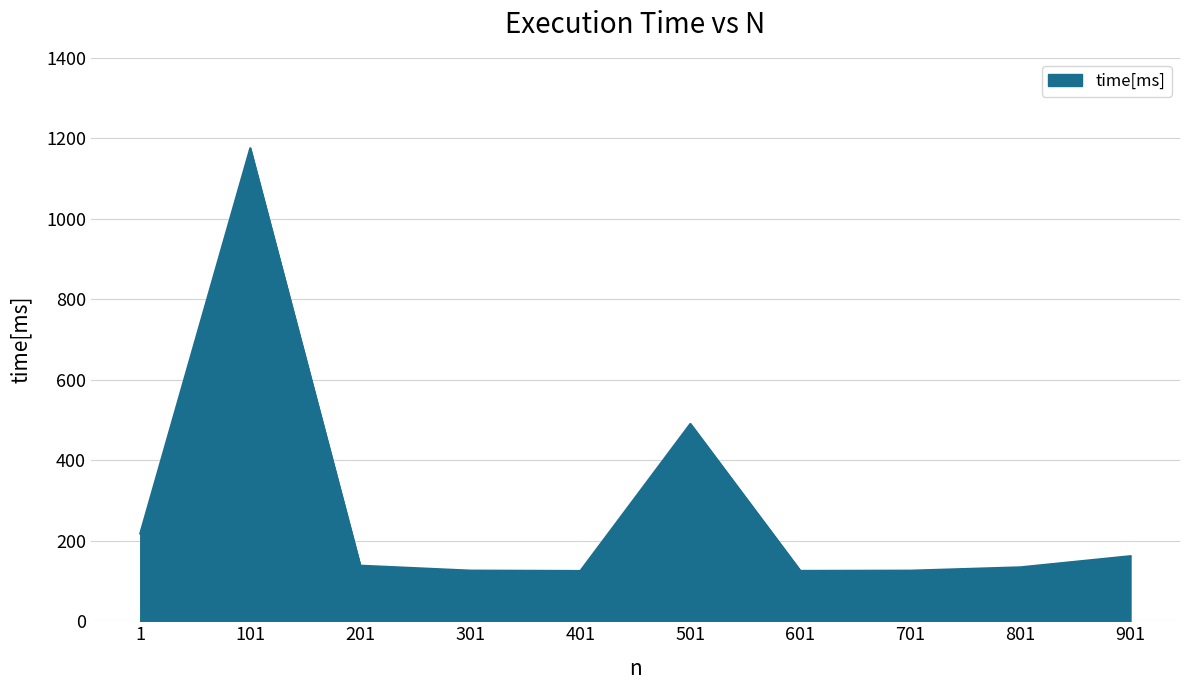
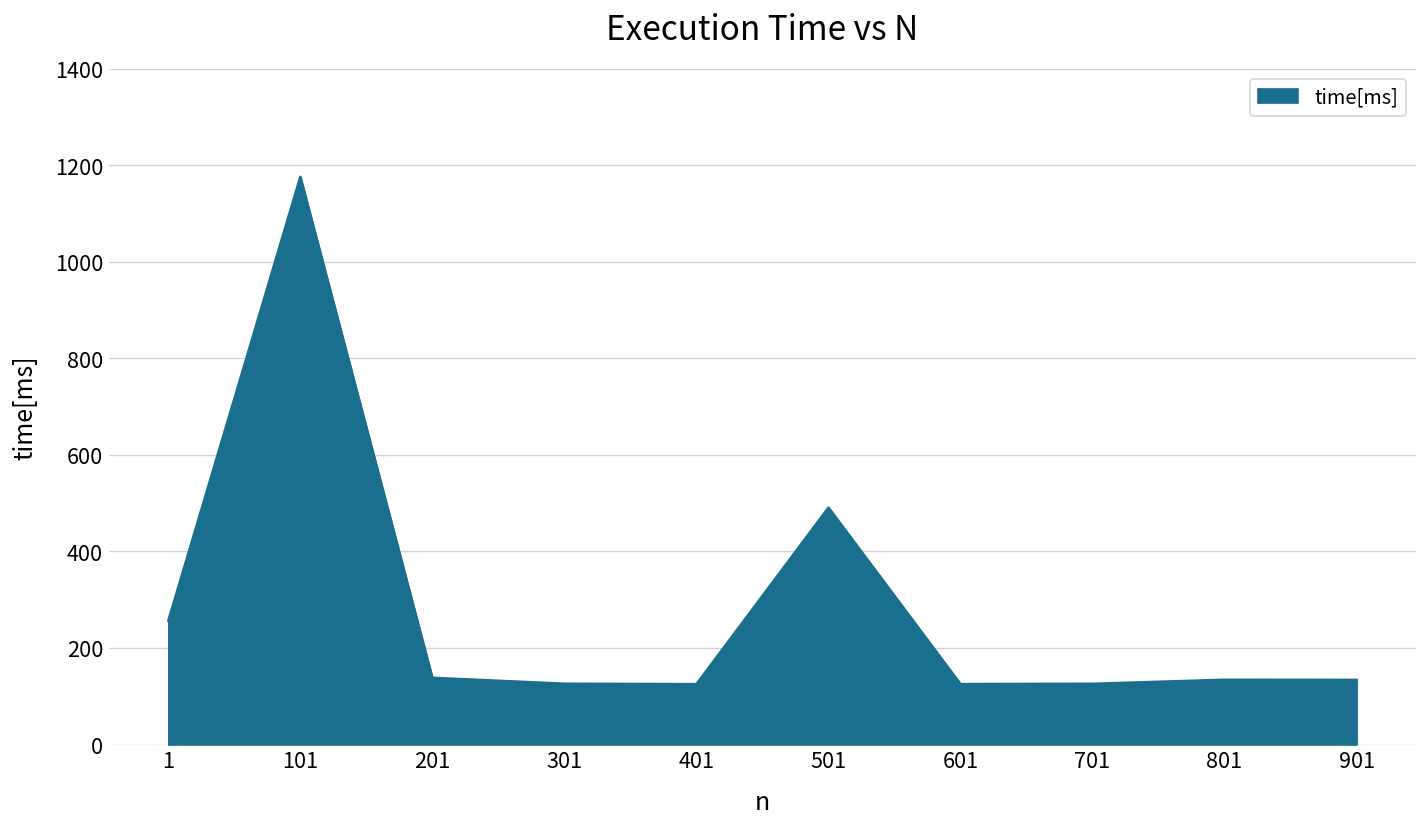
1: 220 -> 260
901: 160 -> 130
